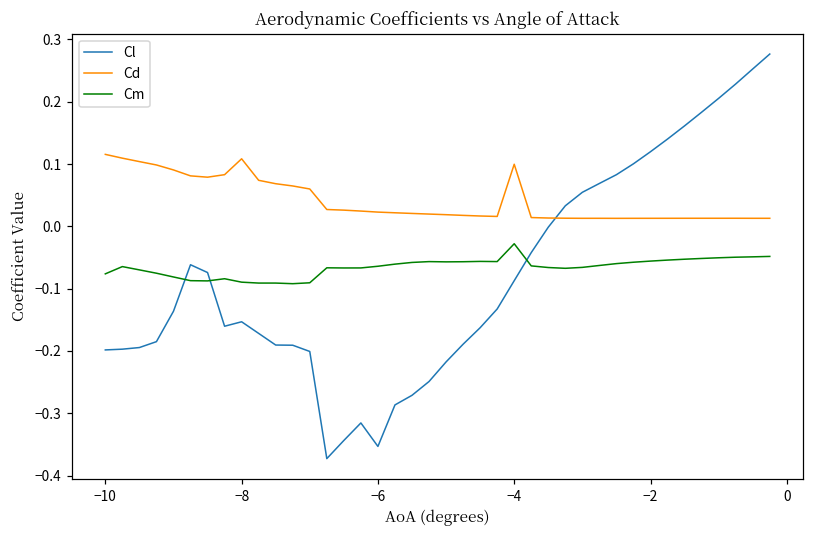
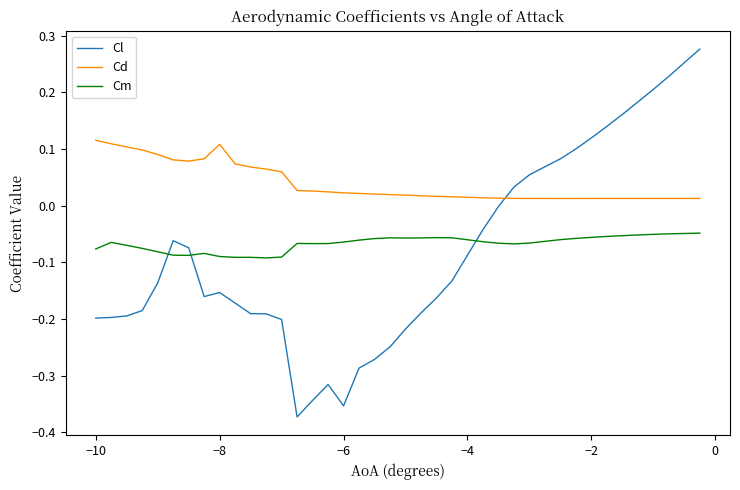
Cd, −4: 0.10 -> 0.02
Cm, −4: -0.03 -> -0.06
